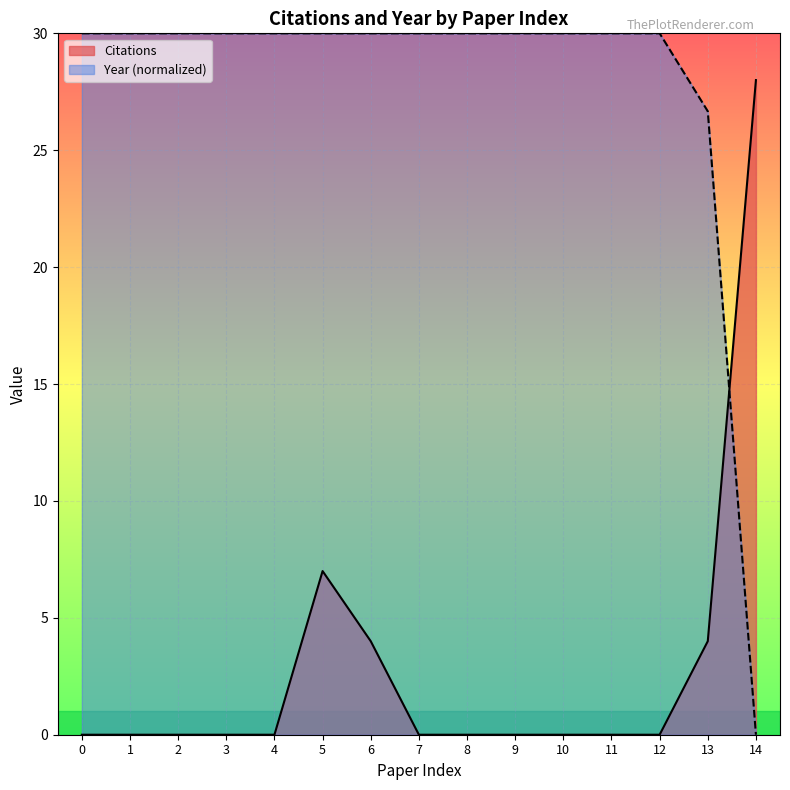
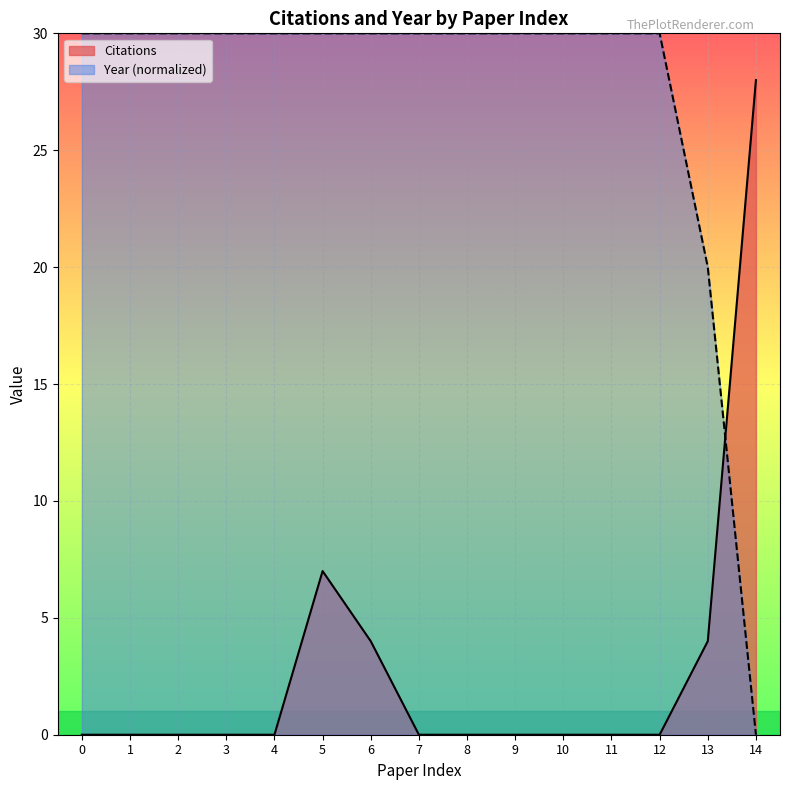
Year (normalized), 13: 26.7 -> 20.0
